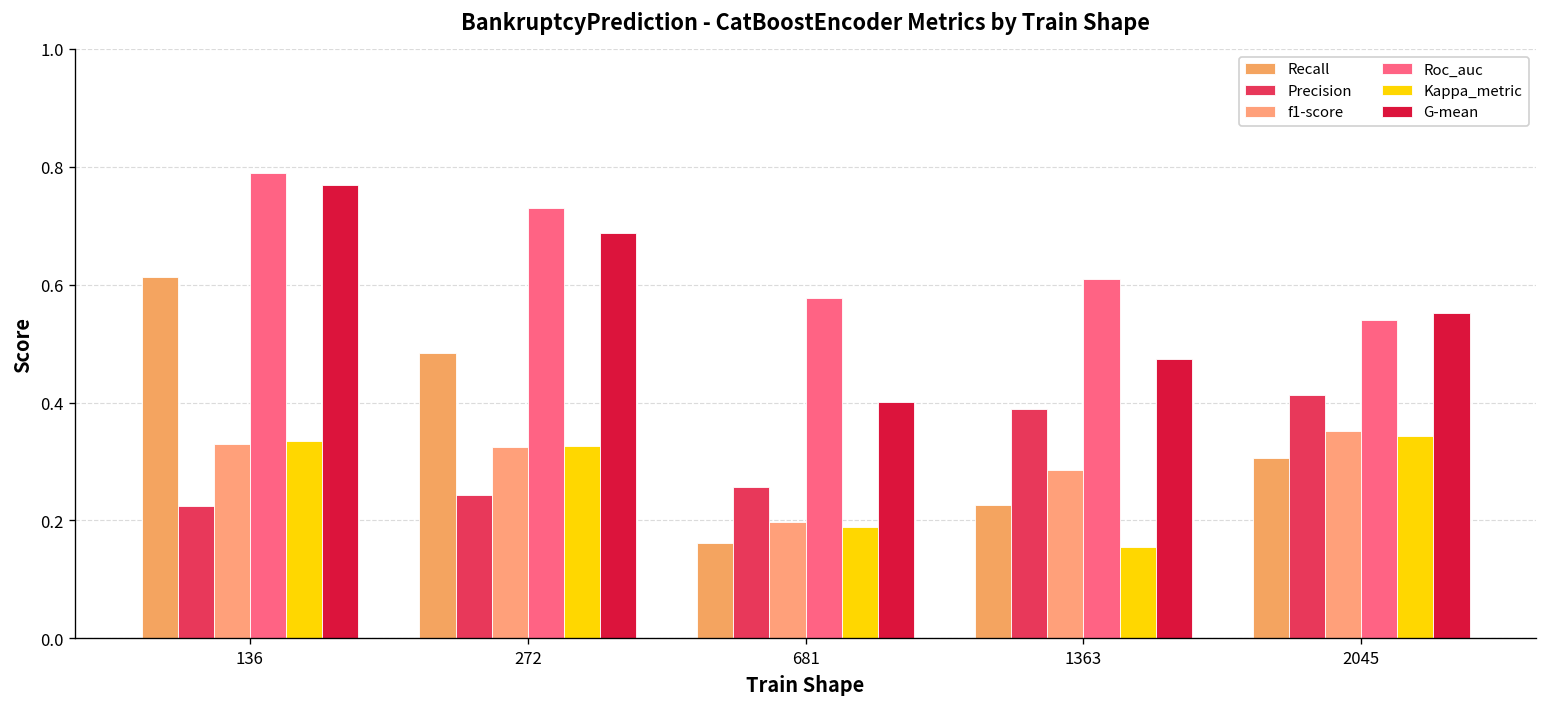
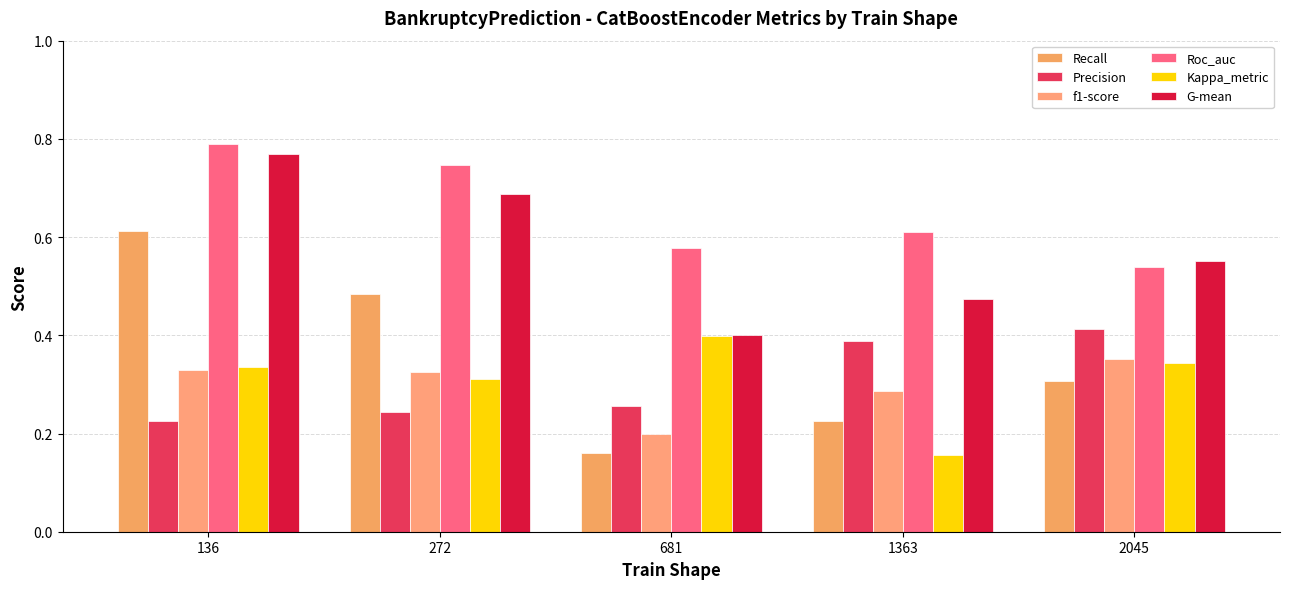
Roc_auc, 272: 0.73 -> 0.75
Kappa_metric, 272: 0.33 -> 0.31
Kappa_metric, 681: 0.19 -> 0.40
